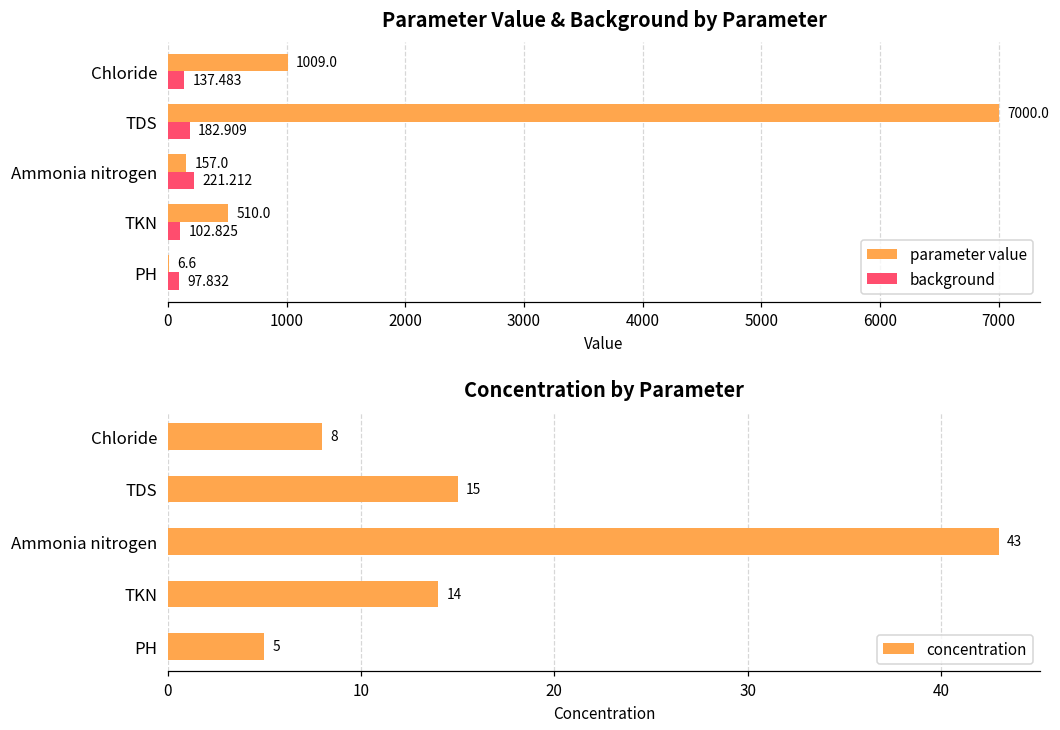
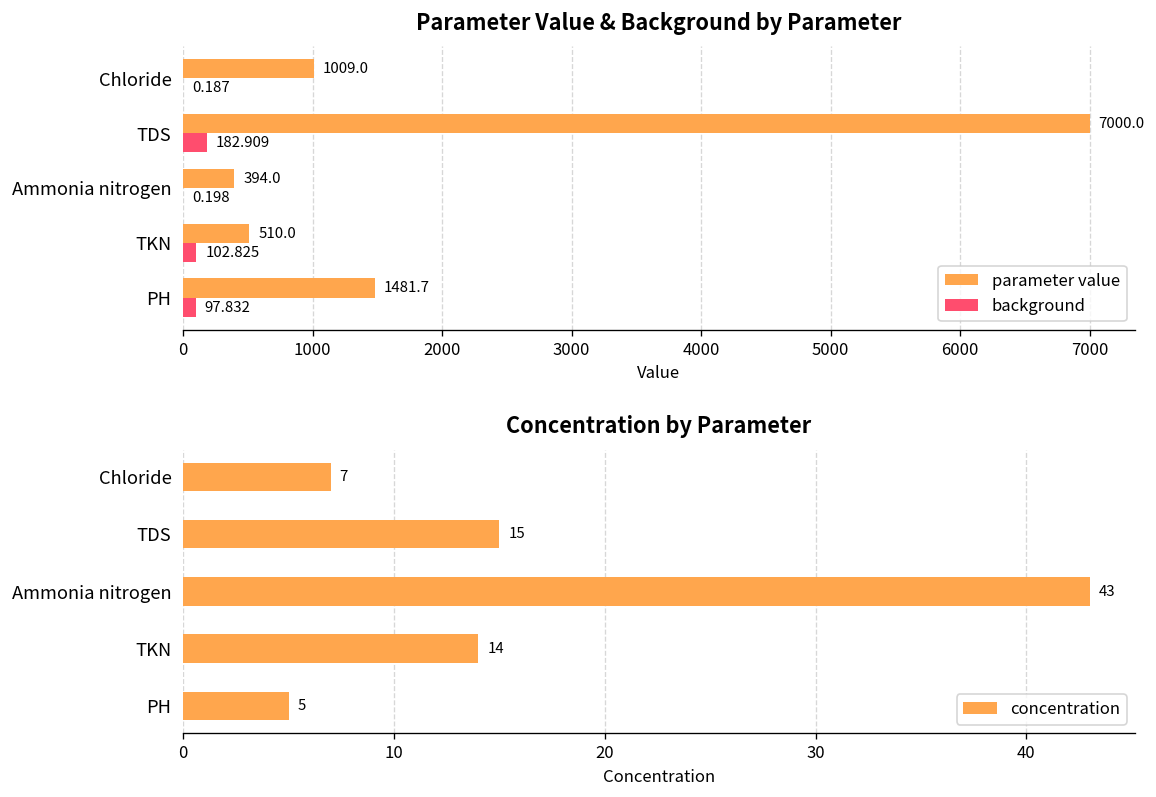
Parameter Value & Background by Parameter, background, Chloride: 137.483 -> 0.187
Parameter Value & Background by Parameter, parameter value, Ammonia nitrogen: 157.0 -> 394.0
Parameter Value & Background by Parameter, background, Ammonia nitrogen: 221.212 -> 0.198
Parameter Value & Background by Parameter, parameter value, PH: 6.6 -> 1481.7
Concentration by Parameter, Chloride: 8 -> 7
